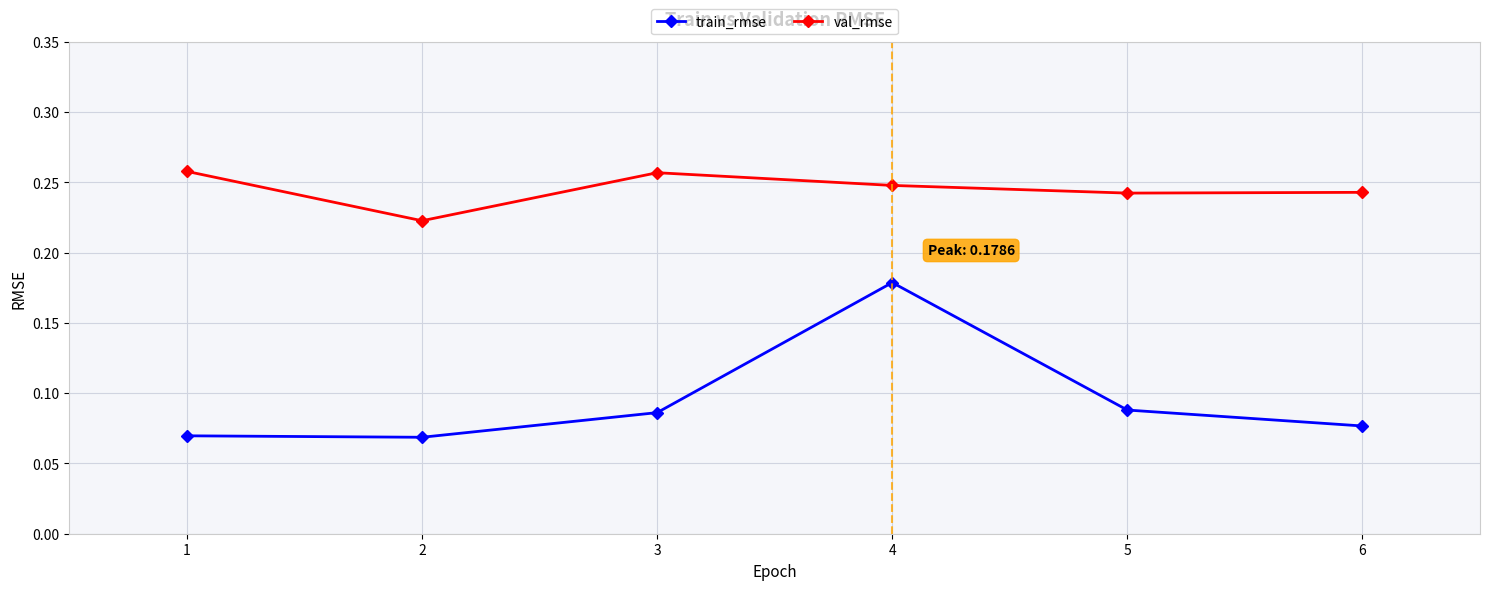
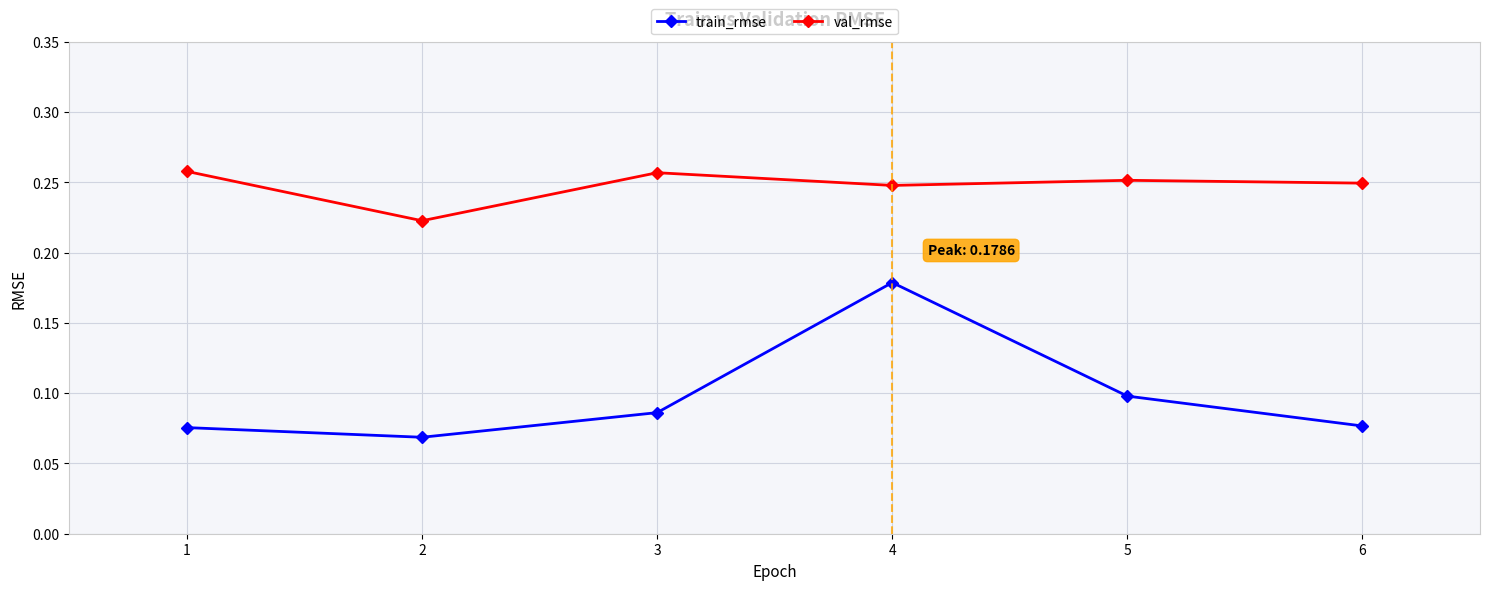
train_rmse, 1: 0.070 -> 0.075
train_rmse, 5: 0.088 -> 0.098
val_rmse, 5: 0.242 -> 0.251
val_rmse, 6: 0.243 -> 0.249
